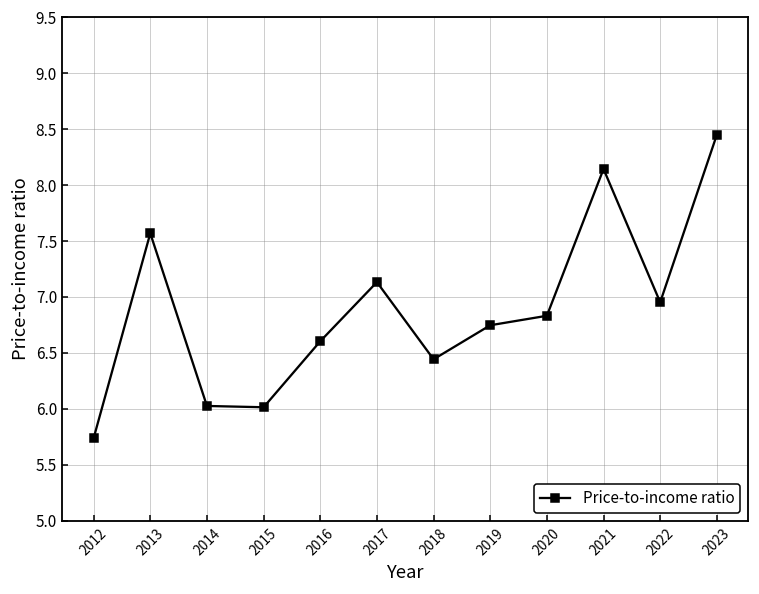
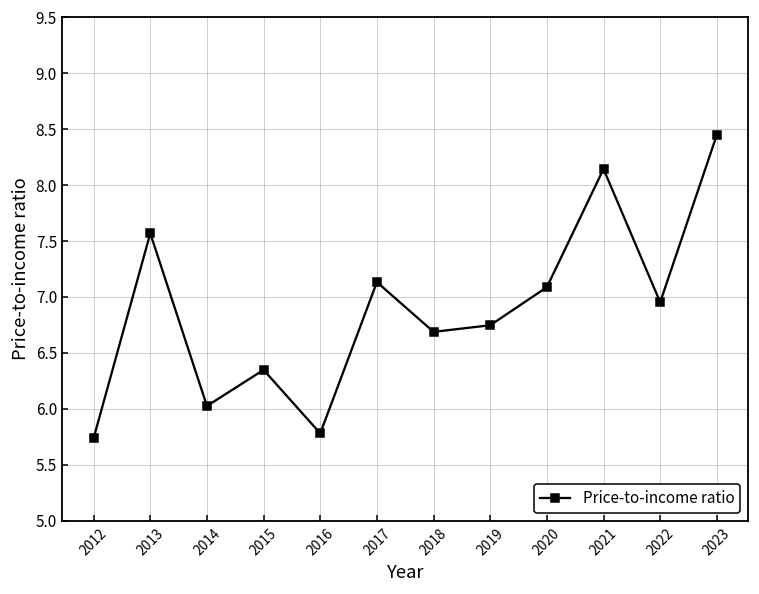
2015: 6.02 -> 6.35
2016: 6.60 -> 5.78
2018: 6.44 -> 6.69
2020: 6.83 -> 7.09
